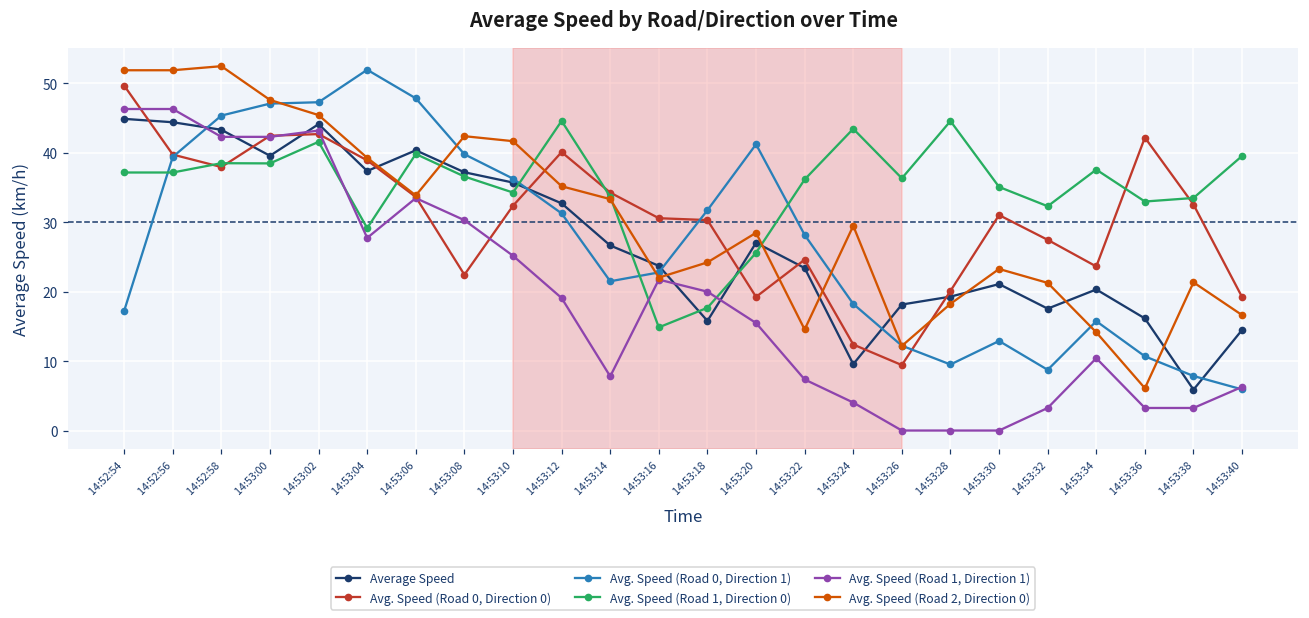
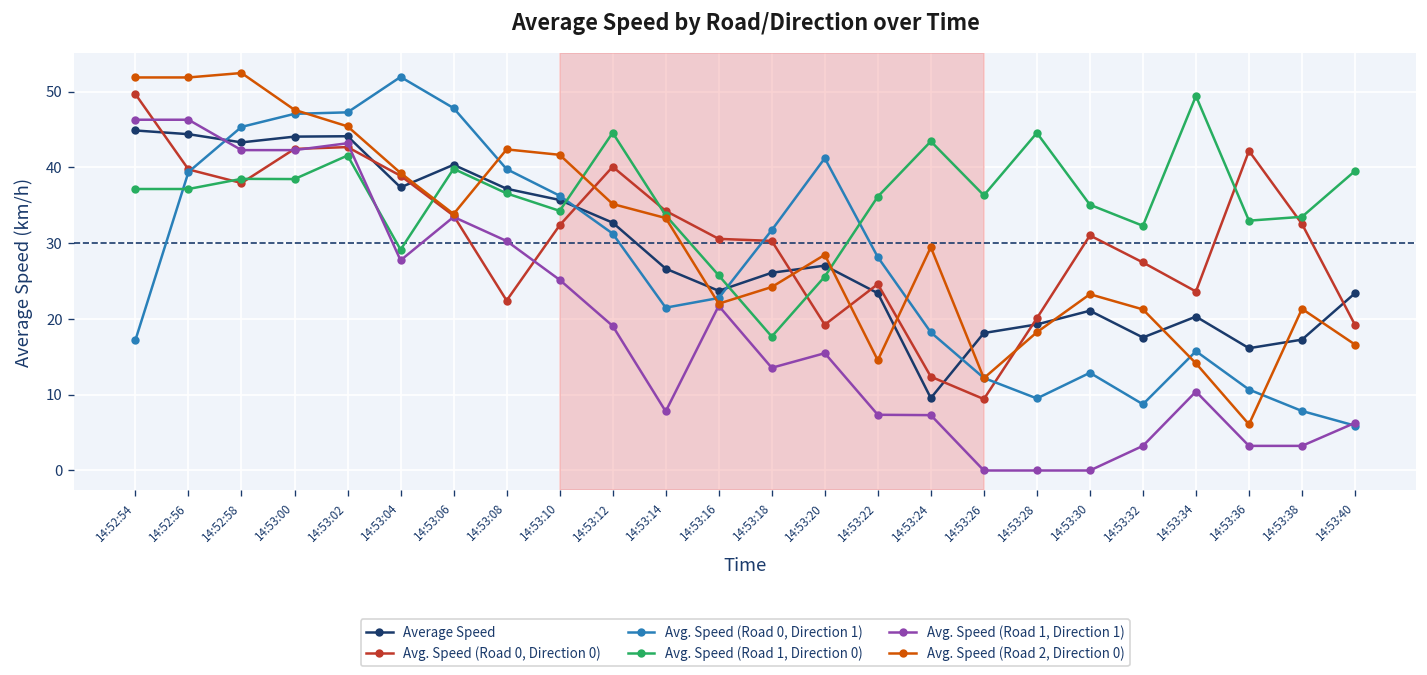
Average Speed, 14:53:00: 40 -> 44
Avg. Speed (Road 1, Direction 0), 14:53:16: 15 -> 26
Average Speed, 14:53:18: 16 -> 26
Avg. Speed (Road 1, Direction 1), 14:53:18: 20 -> 14
Avg. Speed (Road 1, Direction 1), 14:53:24: 4 -> 7
Avg. Speed (Road 1, Direction 0), 14:53:34: 38 -> 49
Average Speed, 14:53:38: 6 -> 17
Average Speed, 14:53:40: 14 -> 23
